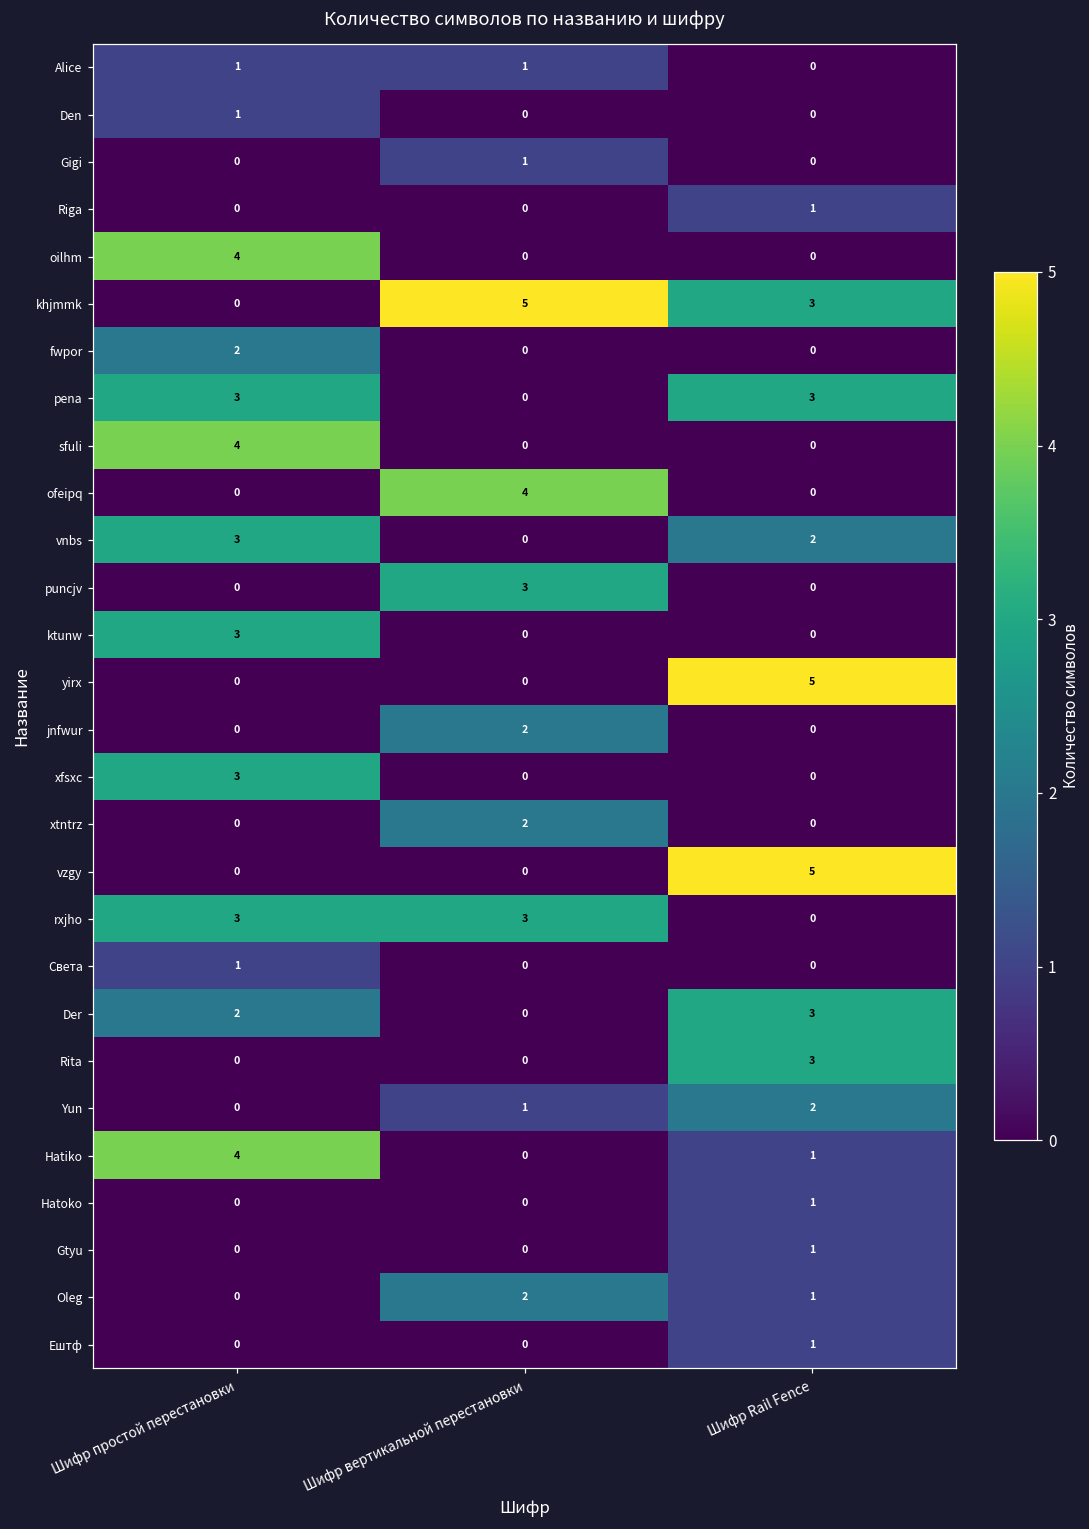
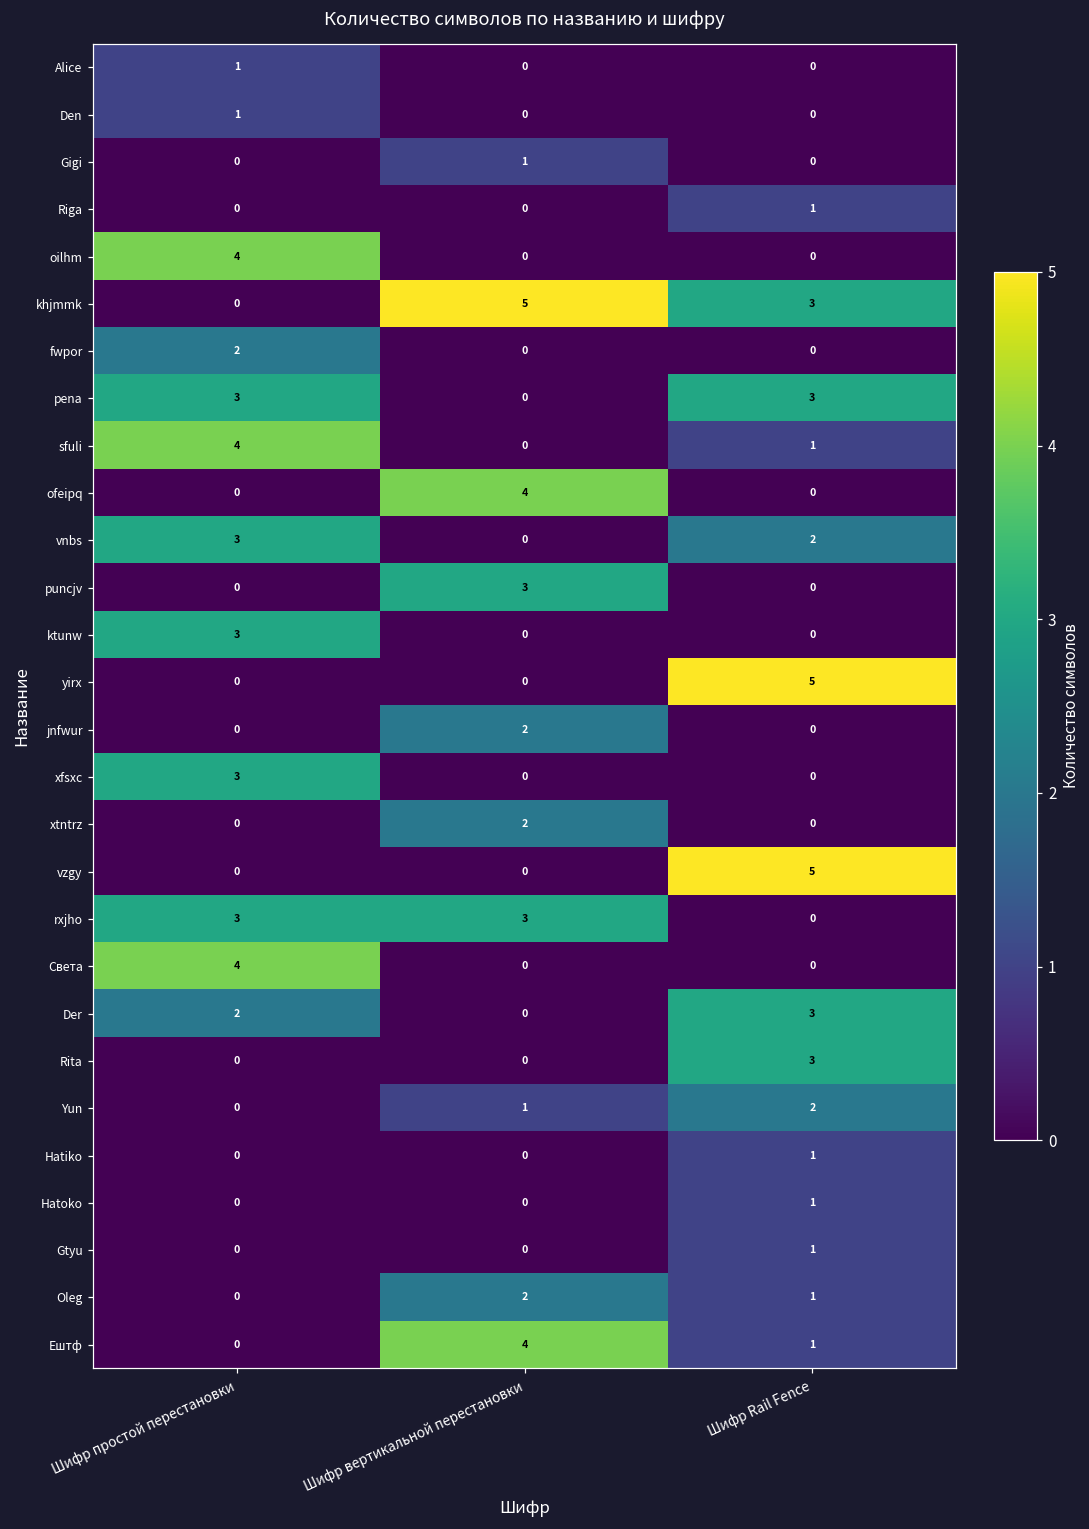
Alice, Шифр вертикальной перестановки: 1 -> 0
sfuli, Шифр Rail Fence: 0 -> 1
Света, Шифр простой перестановки: 1 -> 4
Hatiko, Шифр простой перестановки: 4 -> 0
Ештф, Шифр вертикальной перестановки: 0 -> 4
